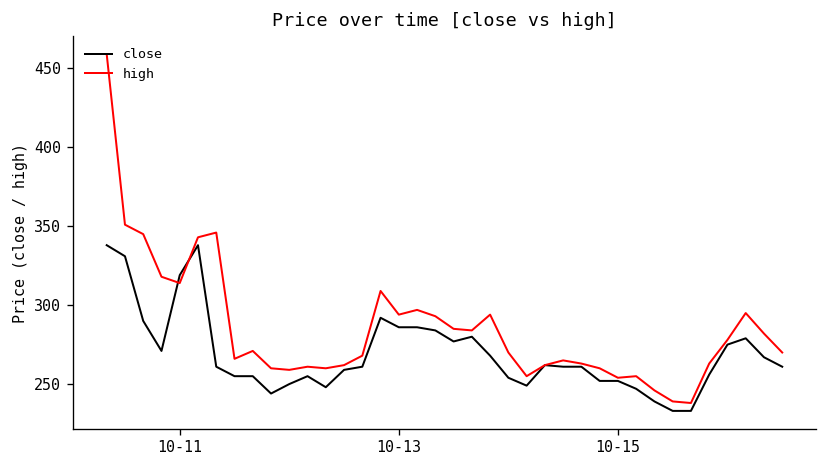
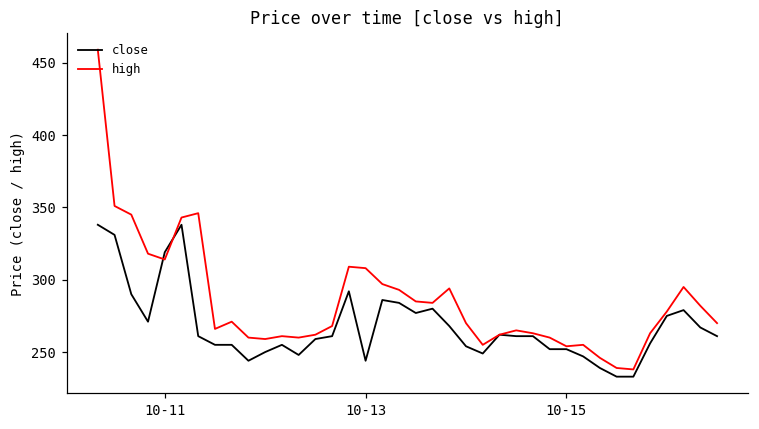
close, 10-13: 286 -> 244
high, 10-13: 294 -> 308
